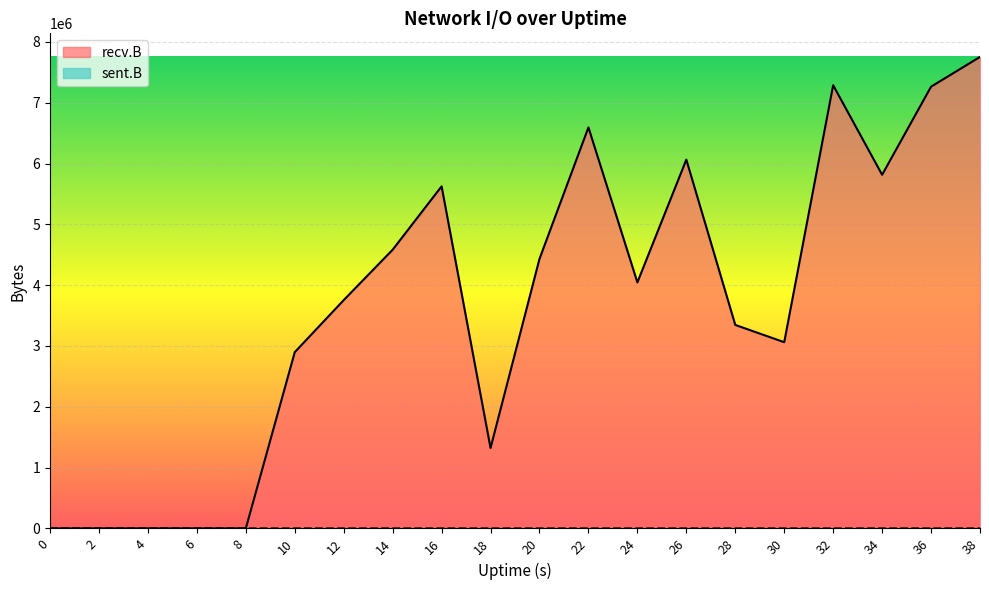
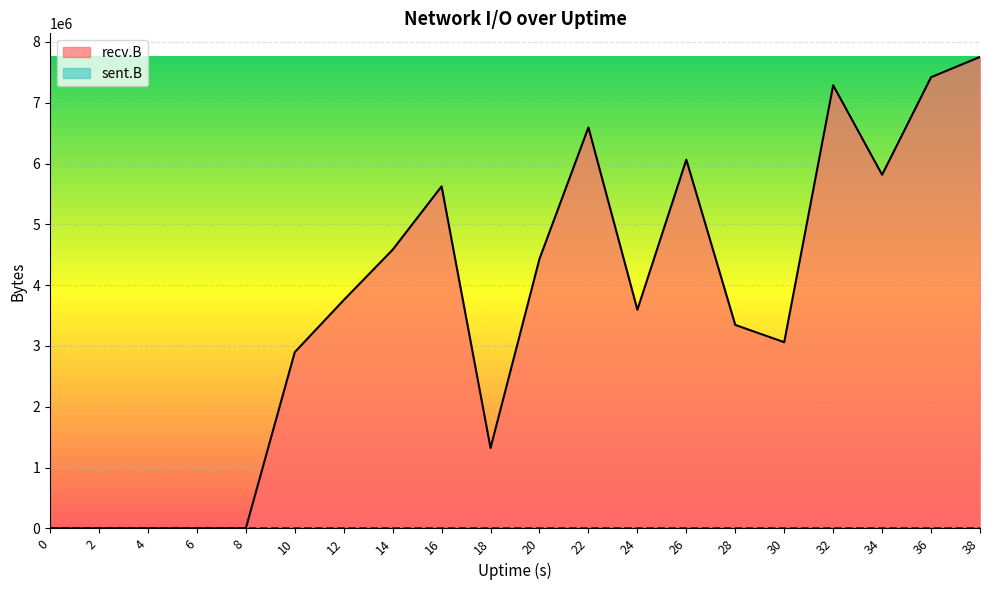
recv.B, 24: 4000000 -> 3600000
recv.B, 36: 7300000 -> 7400000
